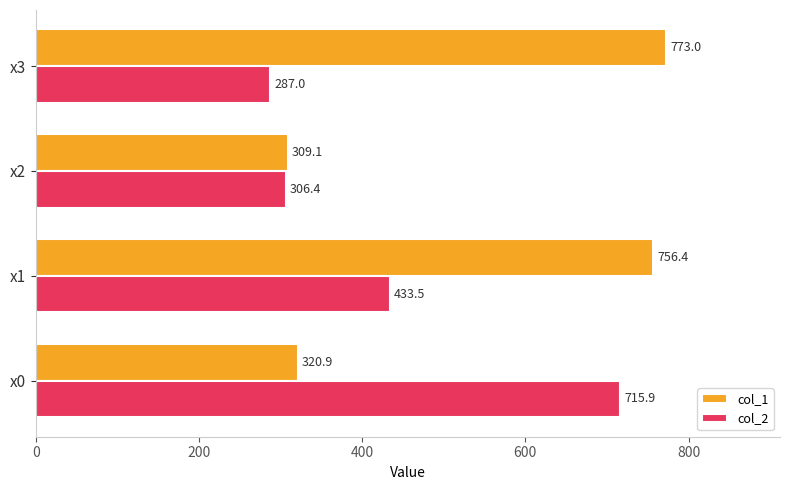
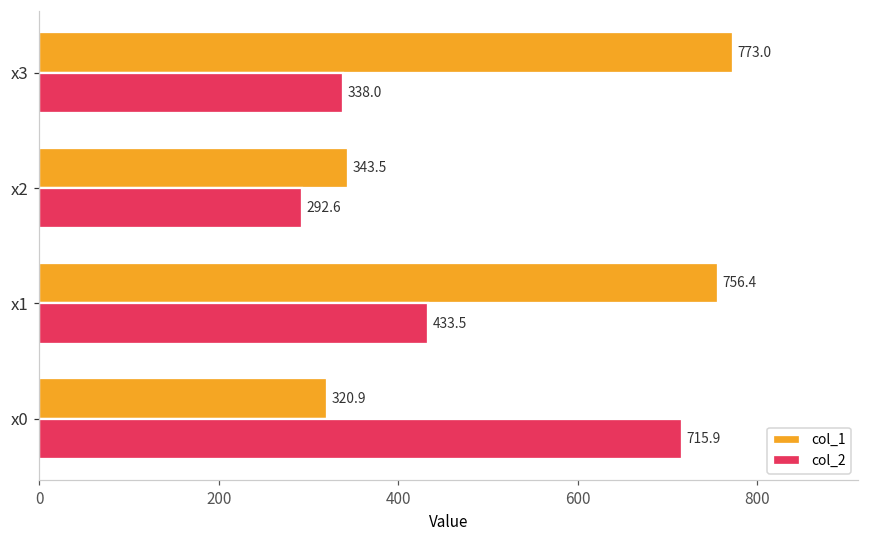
col_2, x3: 287.0 -> 338.0
col_1, x2: 309.1 -> 343.5
col_2, x2: 306.4 -> 292.6
